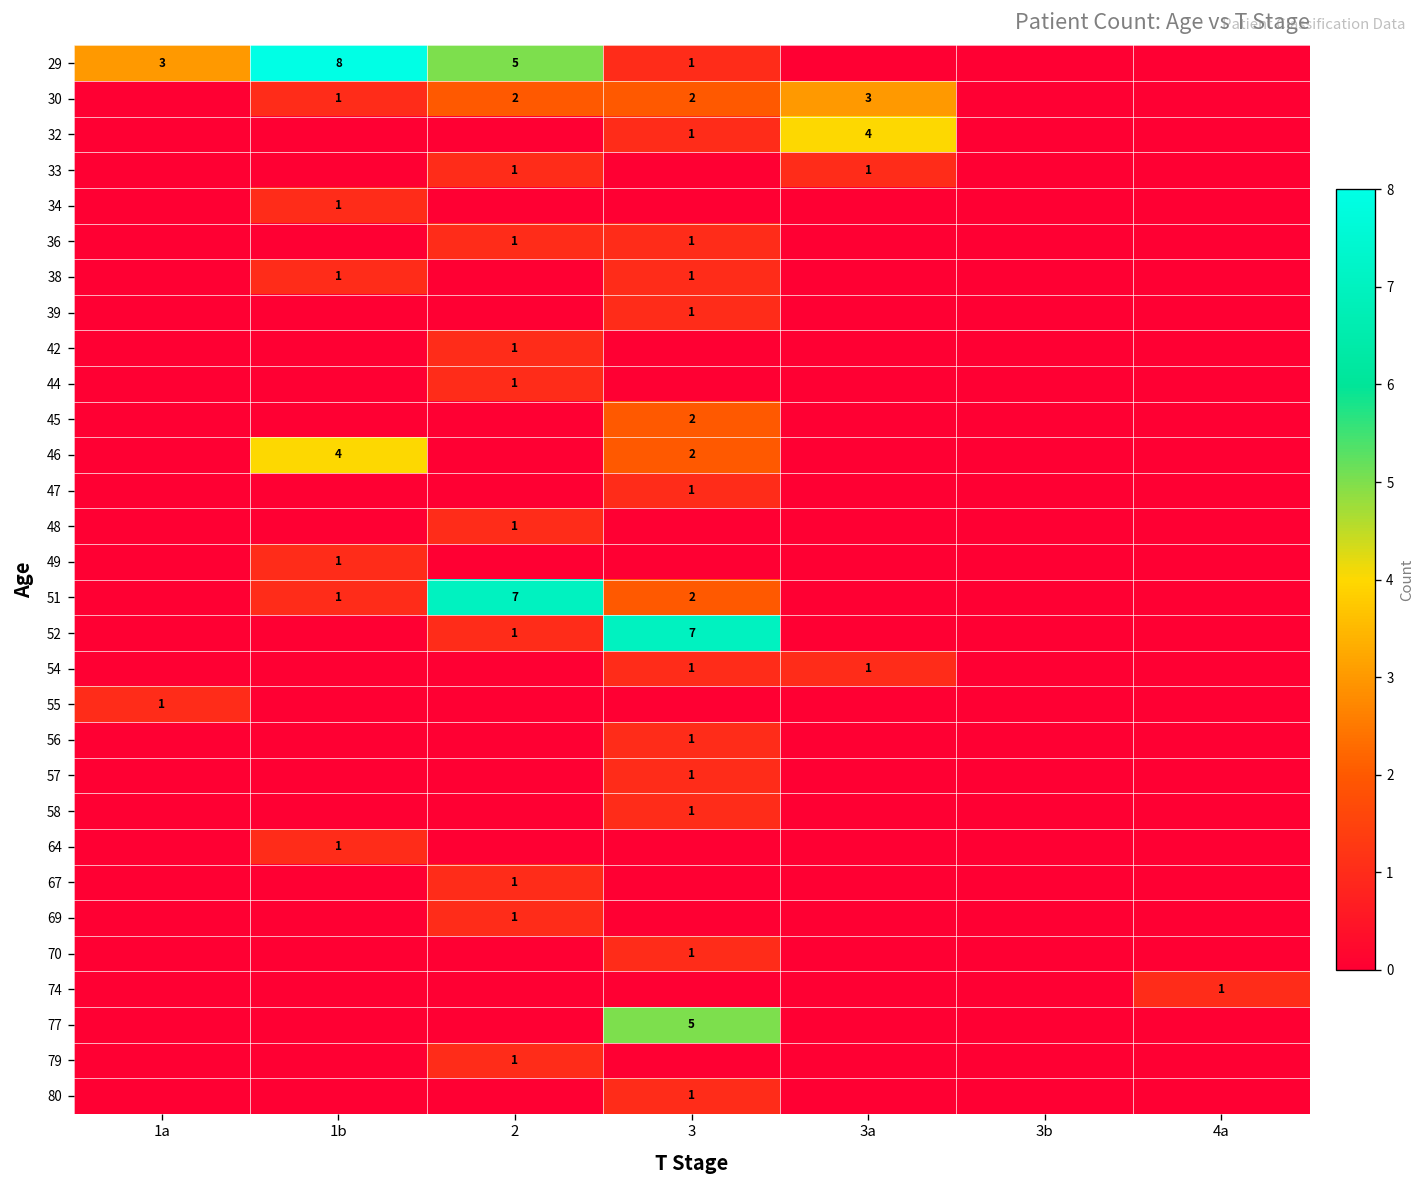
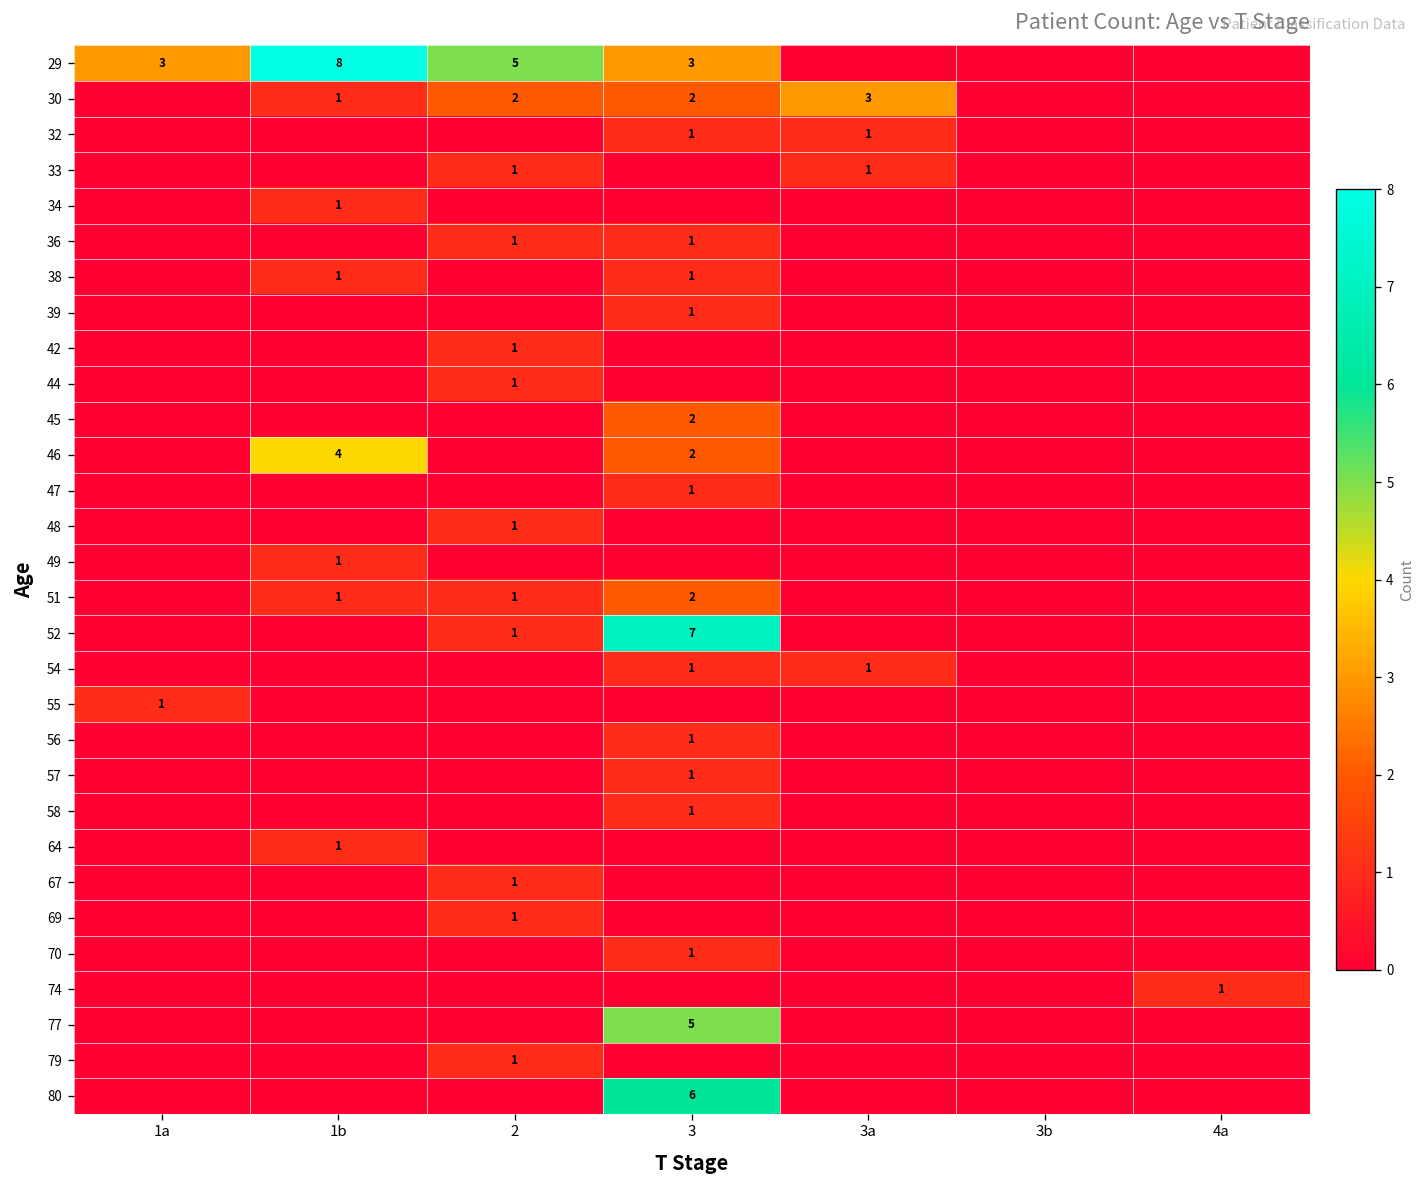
29, 3: 1 -> 3
32, 3a: 4 -> 1
51, 2: 7 -> 1
80, 3: 1 -> 6
